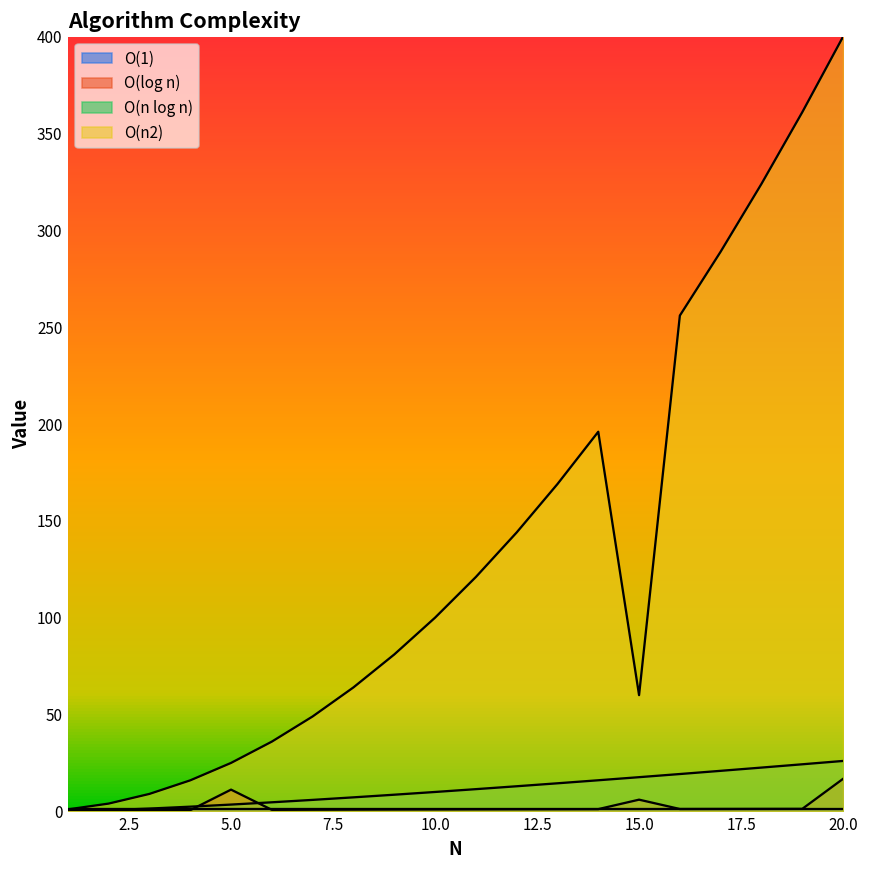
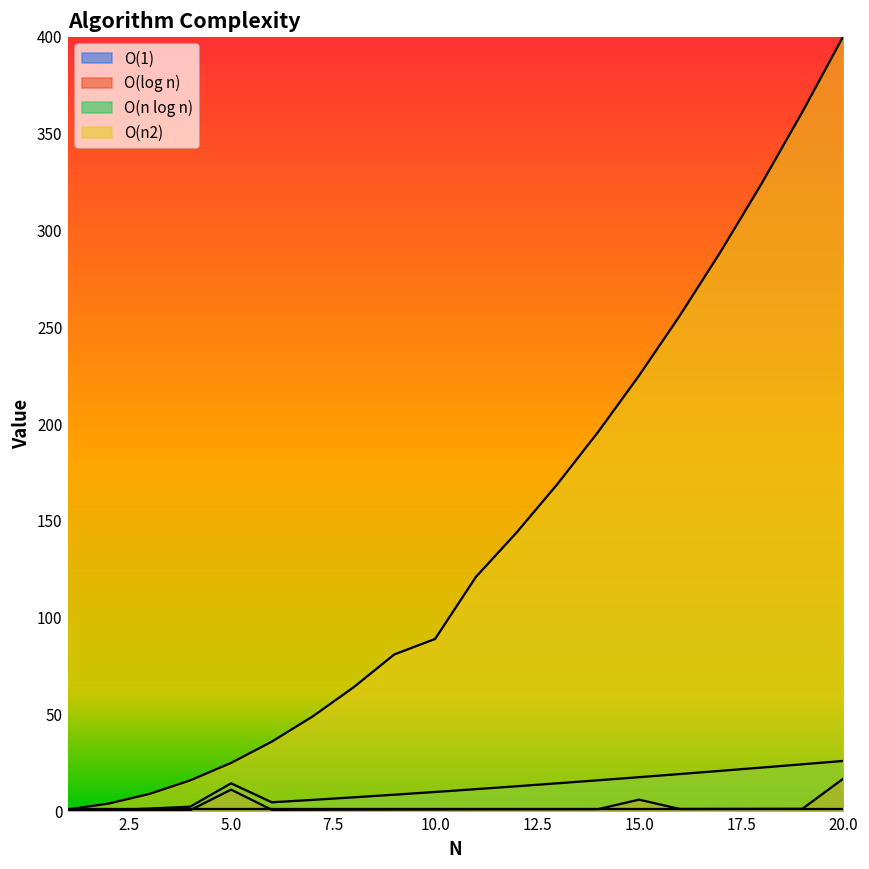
O(n log n), 5.0: 3 -> 14
O(n2), 10.0: 100 -> 89
O(n2), 15.0: 60 -> 225
